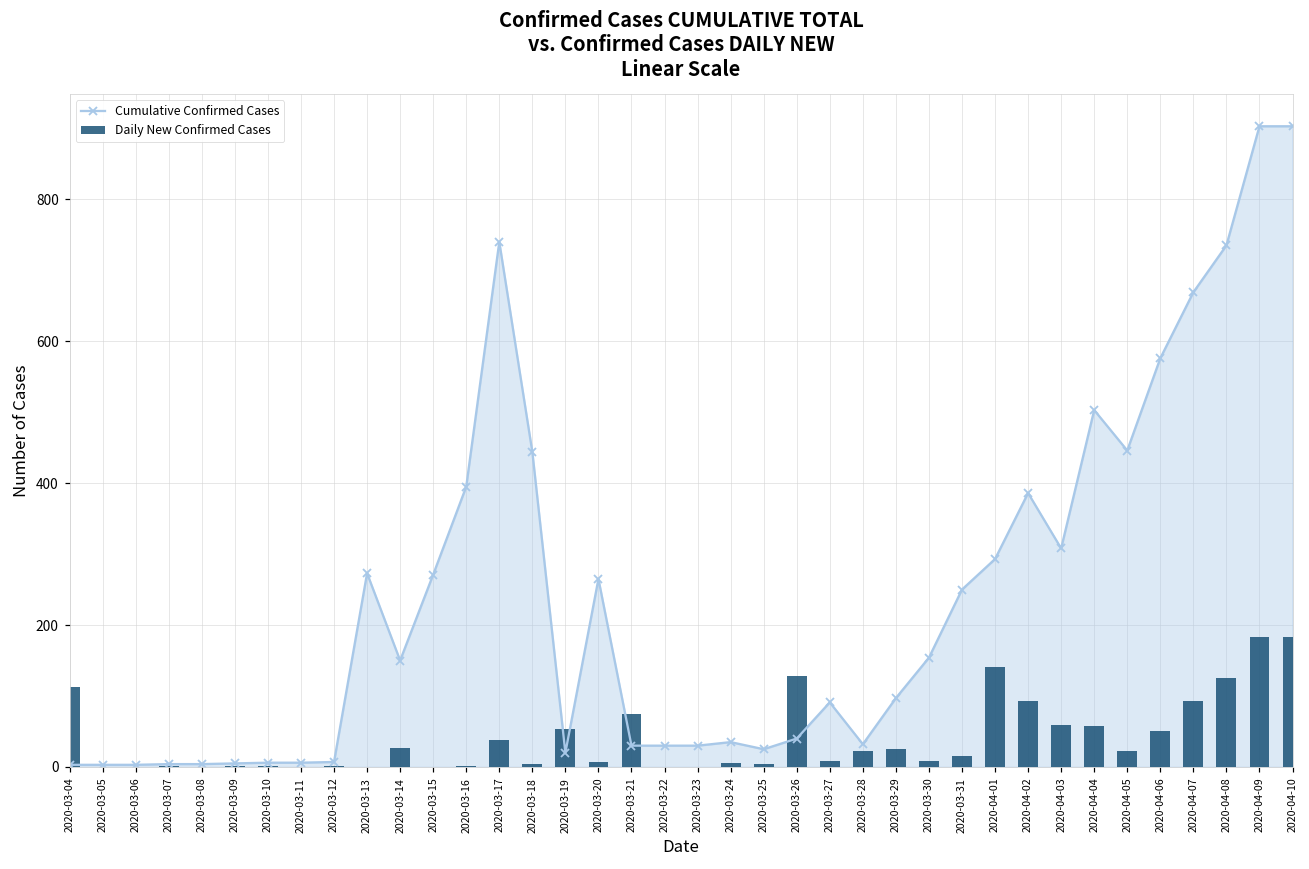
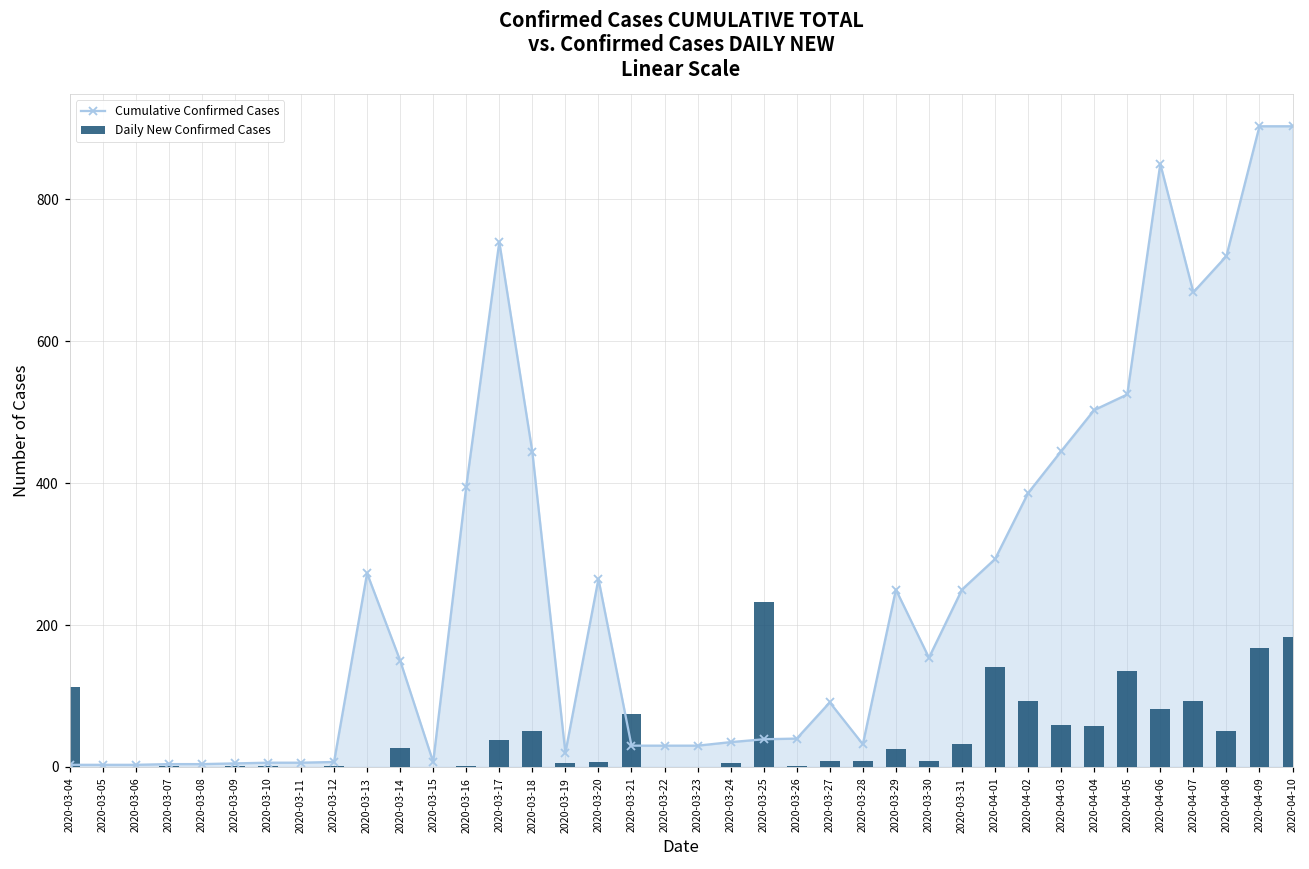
Cumulative Confirmed Cases, 2020-03-15: 270 -> 10
Daily New Confirmed Cases, 2020-03-18: 0 -> 50
Daily New Confirmed Cases, 2020-03-19: 50 -> 10
Daily New Confirmed Cases, 2020-03-25: 0 -> 230
Cumulative Confirmed Cases, 2020-03-25: 30 -> 40
Daily New Confirmed Cases, 2020-03-26: 130 -> 0
Daily New Confirmed Cases, 2020-03-28: 20 -> 10
Cumulative Confirmed Cases, 2020-03-29: 100 -> 250
Daily New Confirmed Cases, 2020-03-31: 20 -> 30
Cumulative Confirmed Cases, 2020-04-03: 310 -> 450
Cumulative Confirmed Cases, 2020-04-05: 450 -> 530
Daily New Confirmed Cases, 2020-04-05: 20 -> 140
Cumulative Confirmed Cases, 2020-04-06: 580 -> 850
Daily New Confirmed Cases, 2020-04-06: 50 -> 80
Cumulative Confirmed Cases, 2020-04-08: 740 -> 720
Daily New Confirmed Cases, 2020-04-08: 130 -> 50
Daily New Confirmed Cases, 2020-04-09: 180 -> 170
